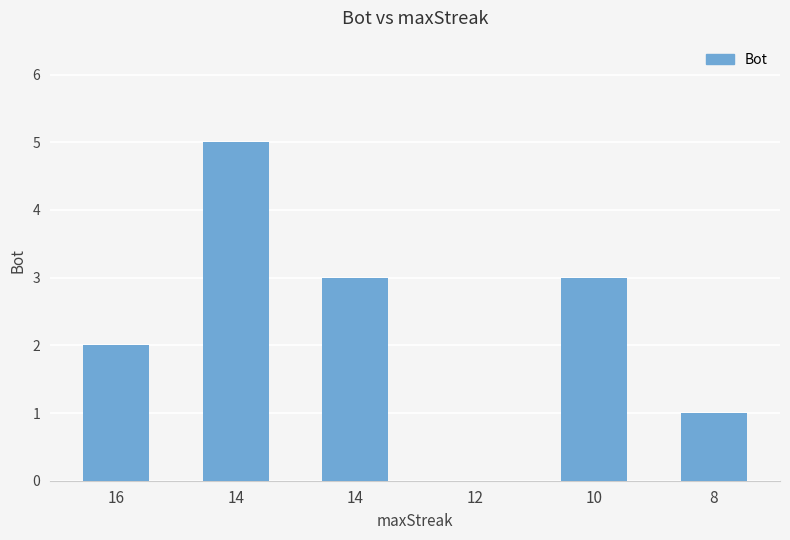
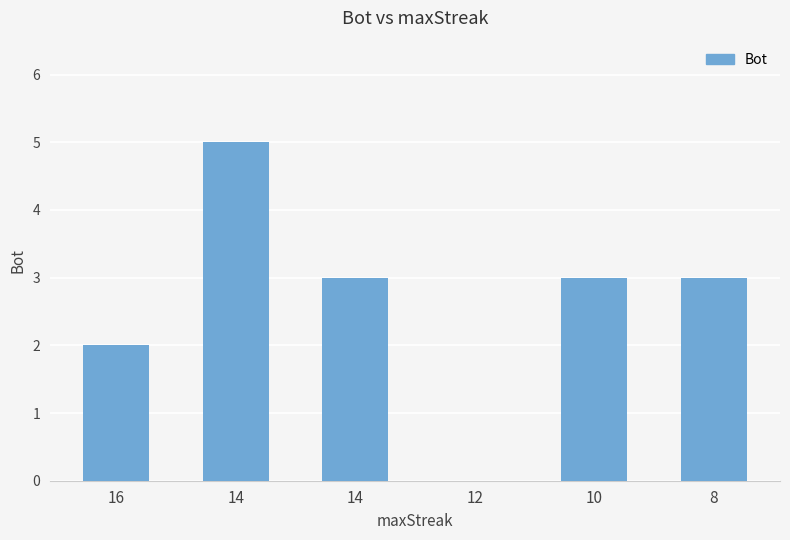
8: 1 -> 3
